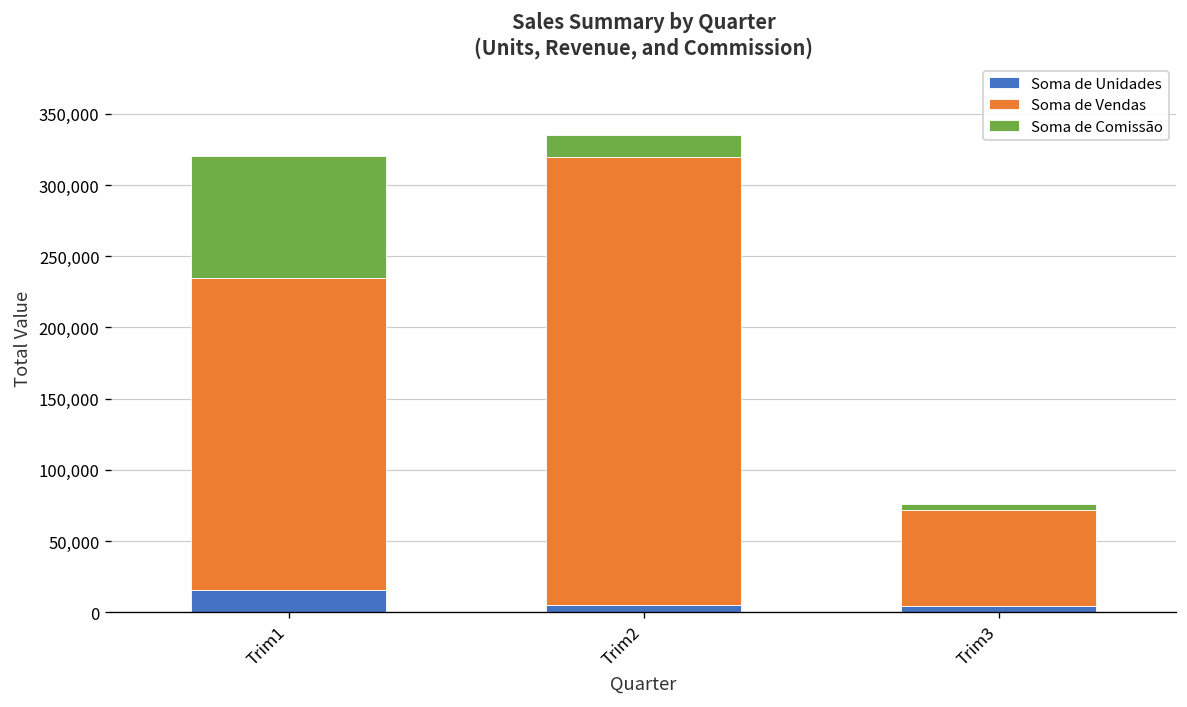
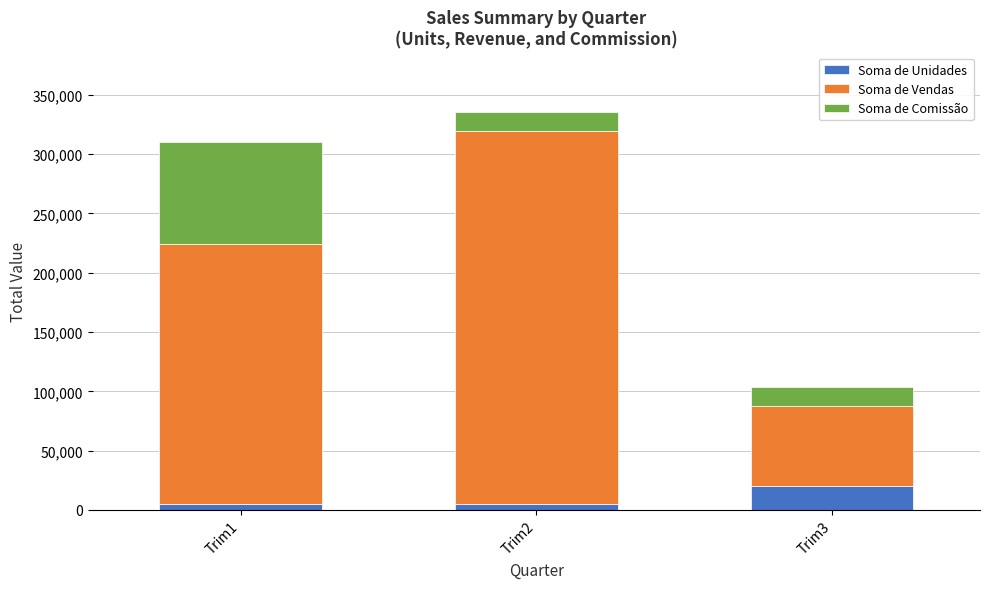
Soma de Unidades, Trim1: 16,000 -> 5,000
Soma de Unidades, Trim3: 4,000 -> 20,000
Soma de Comissão, Trim3: 4,000 -> 16,000
